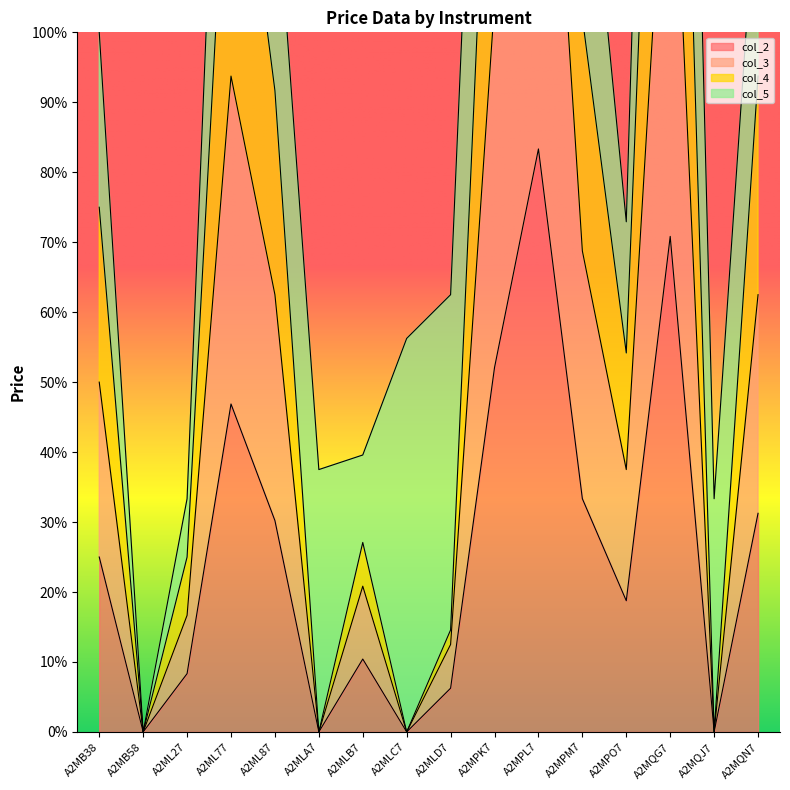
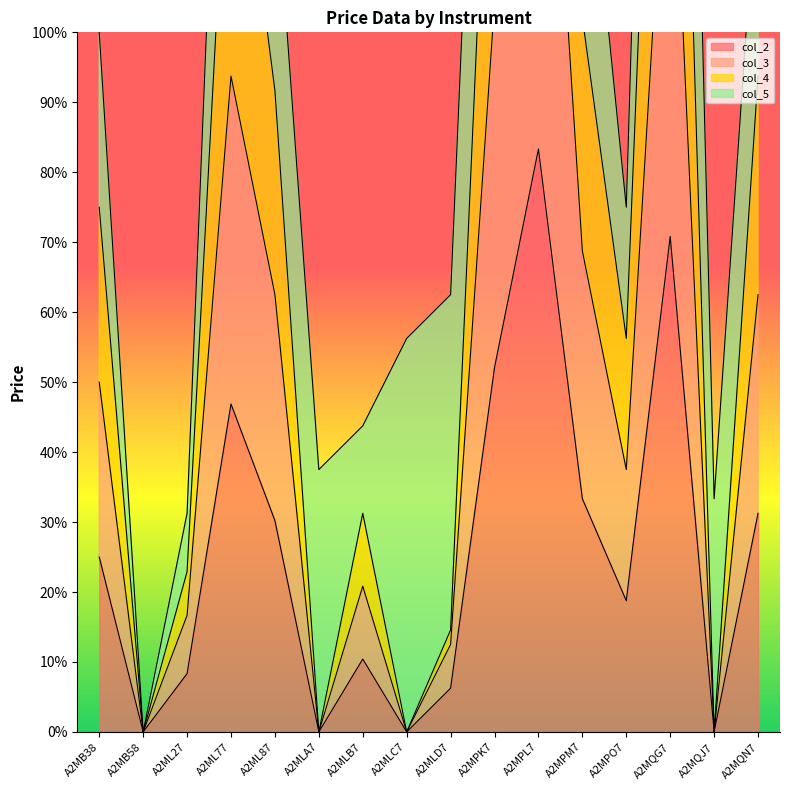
col_4, A2ML27: 8% -> 6%
col_4, A2MLB7: 6% -> 10%
col_4, A2MPO7: 17% -> 19%
